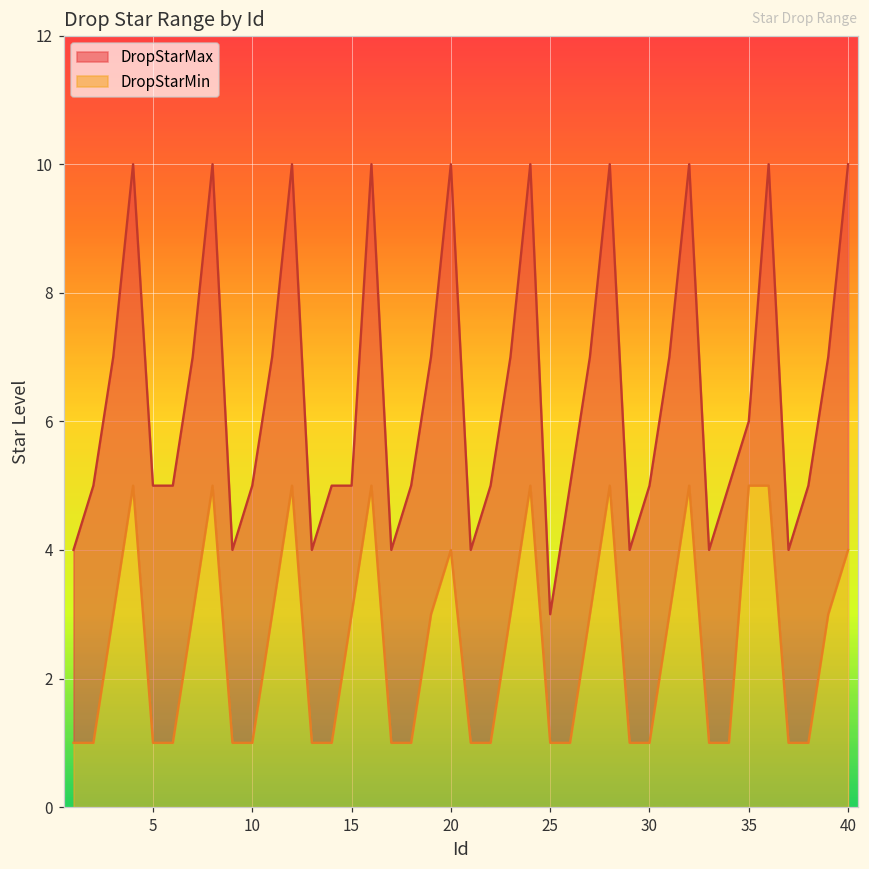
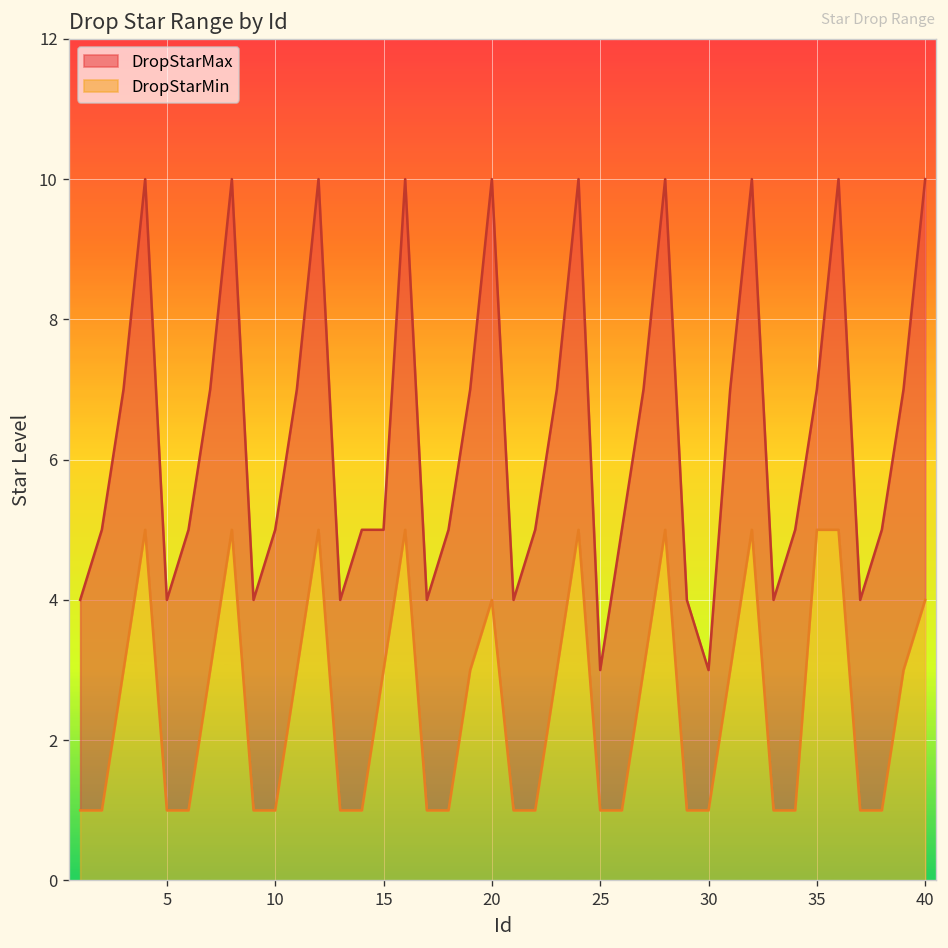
DropStarMax, 5: 5 -> 4
DropStarMax, 30: 5 -> 3
DropStarMax, 35: 6 -> 7
